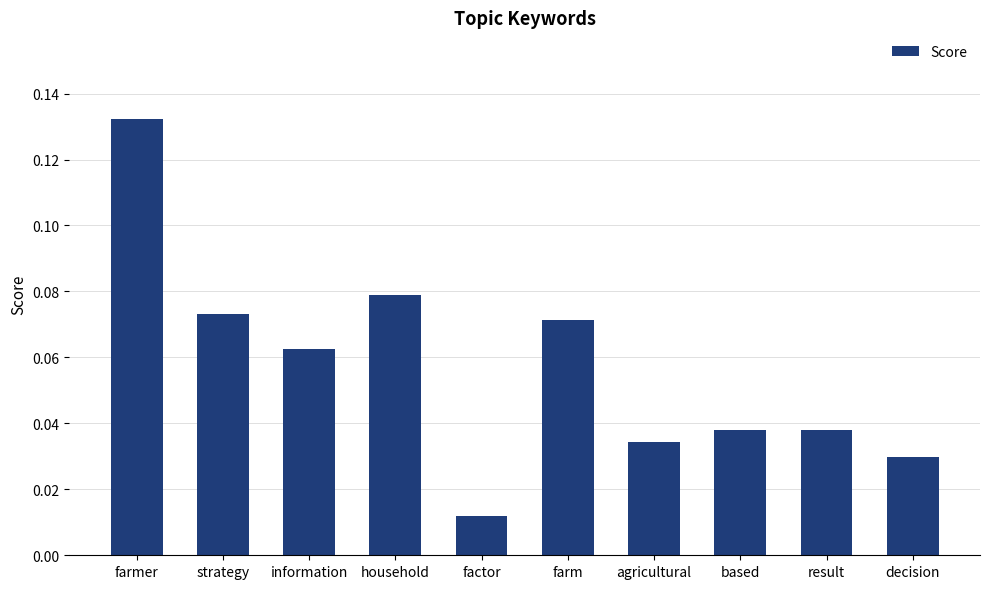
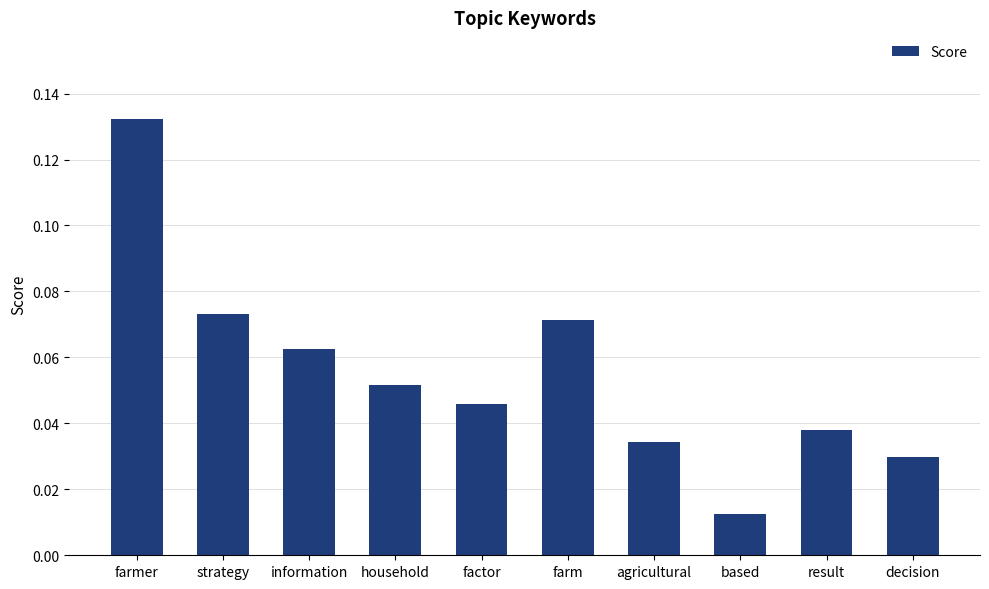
household: 0.079 -> 0.052
factor: 0.012 -> 0.046
based: 0.038 -> 0.013
